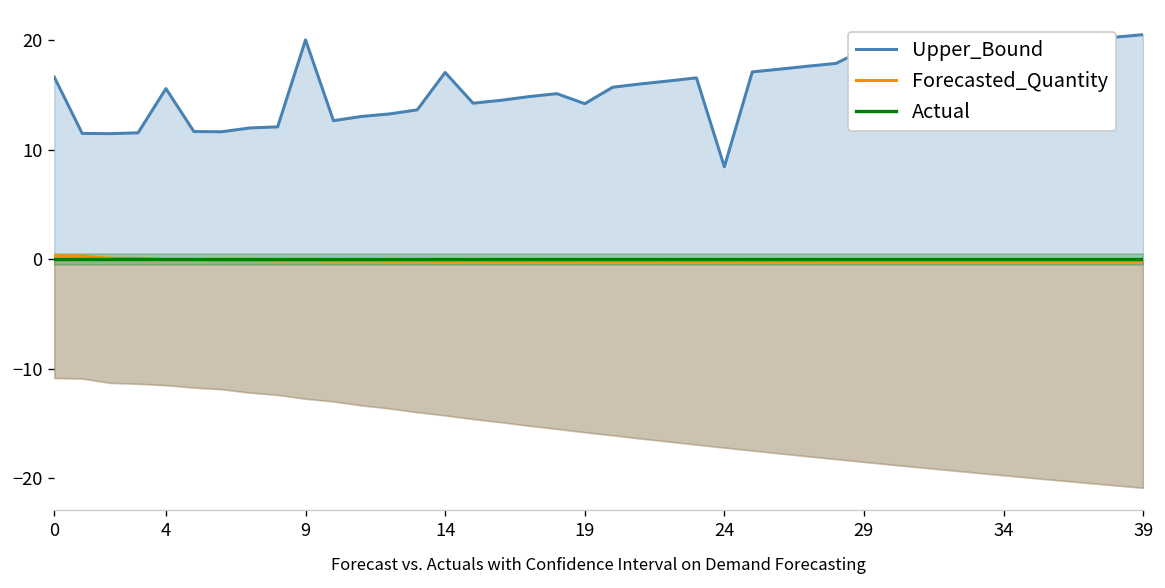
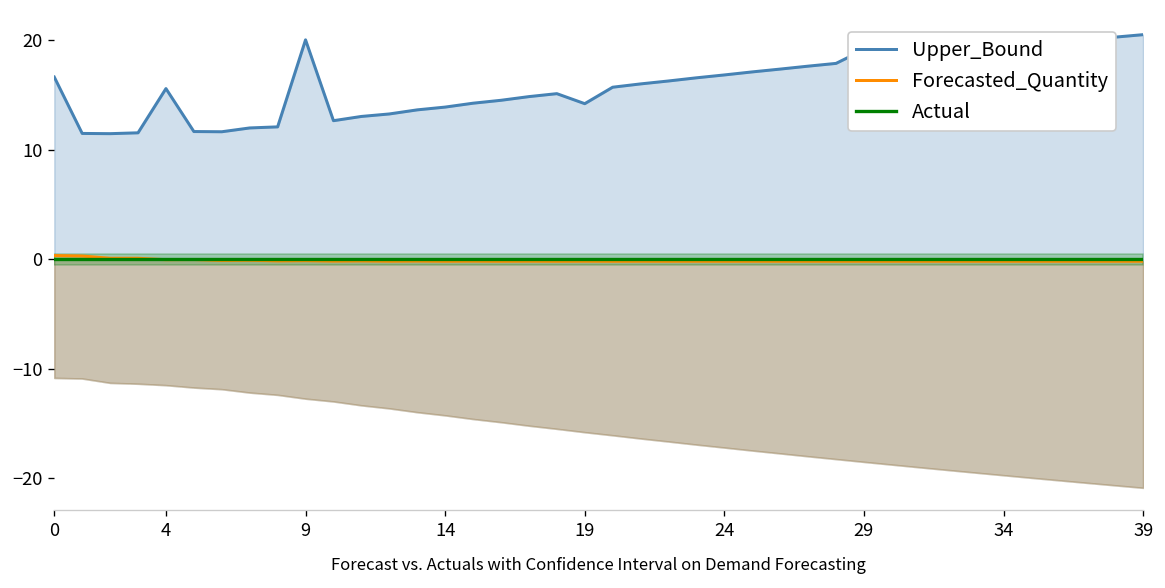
Upper_Bound, 14: 17 -> 14
Upper_Bound, 24: 8 -> 17
